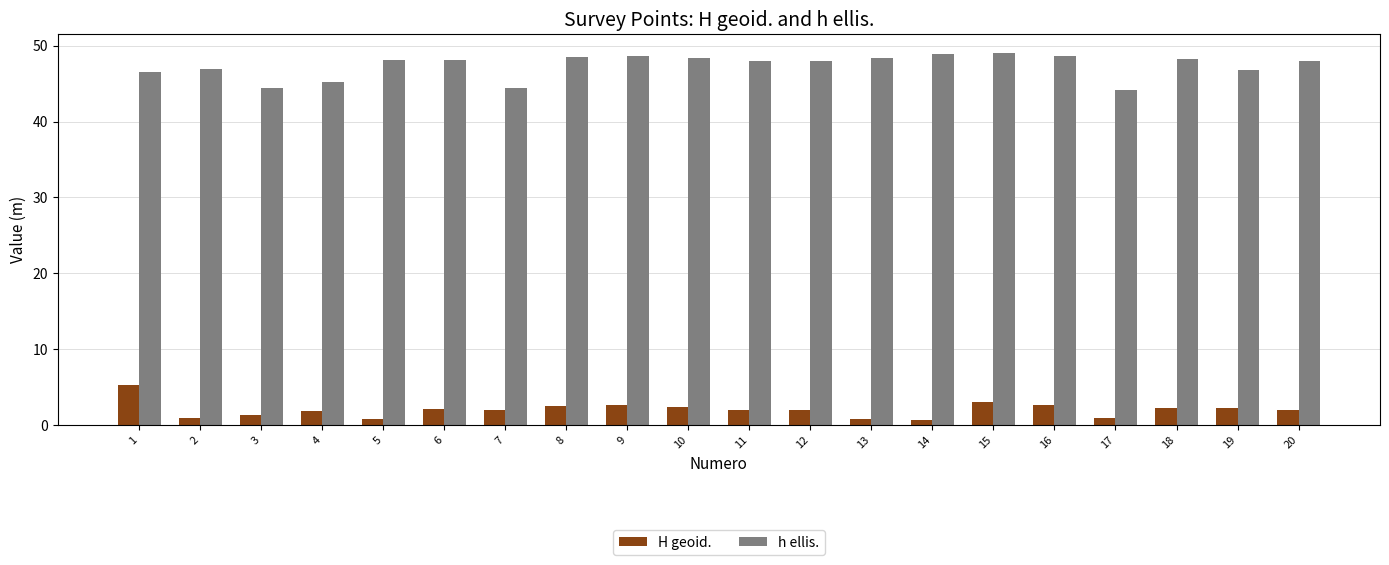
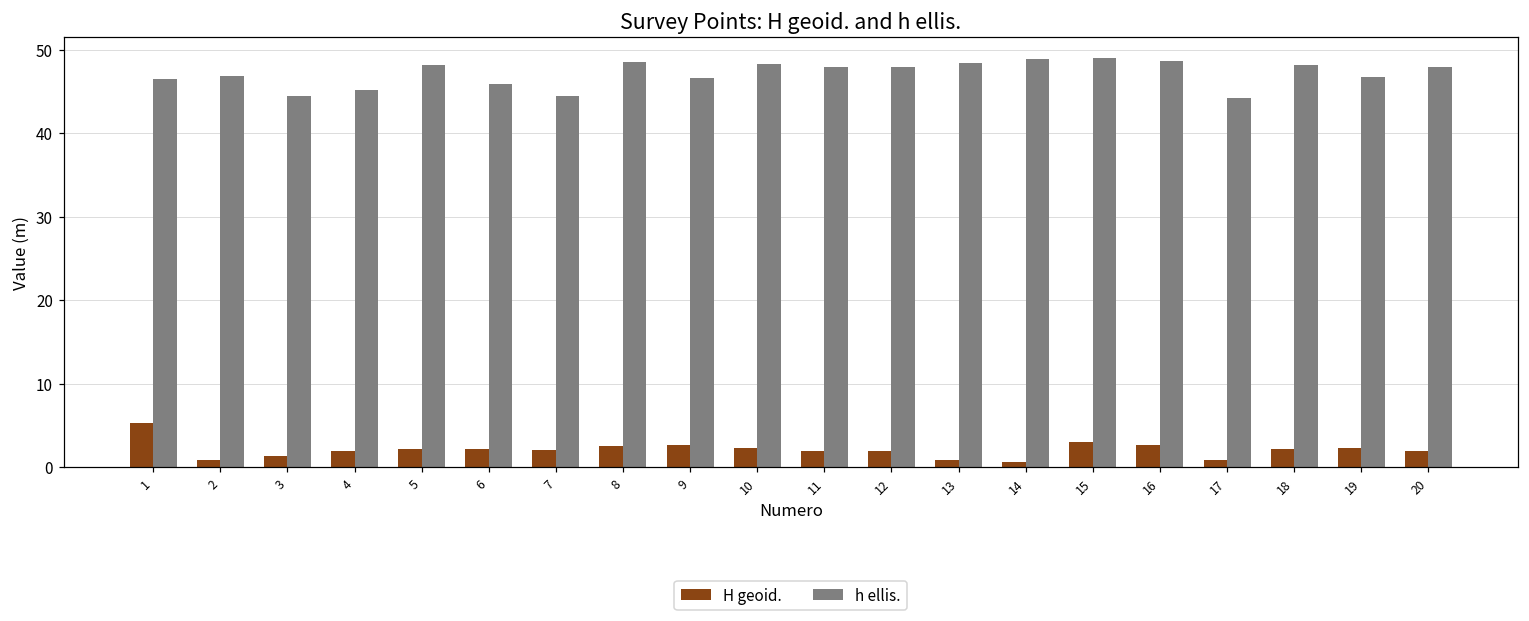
H geoid., 5: 1 -> 2
h ellis., 6: 48 -> 46
h ellis., 9: 49 -> 47
